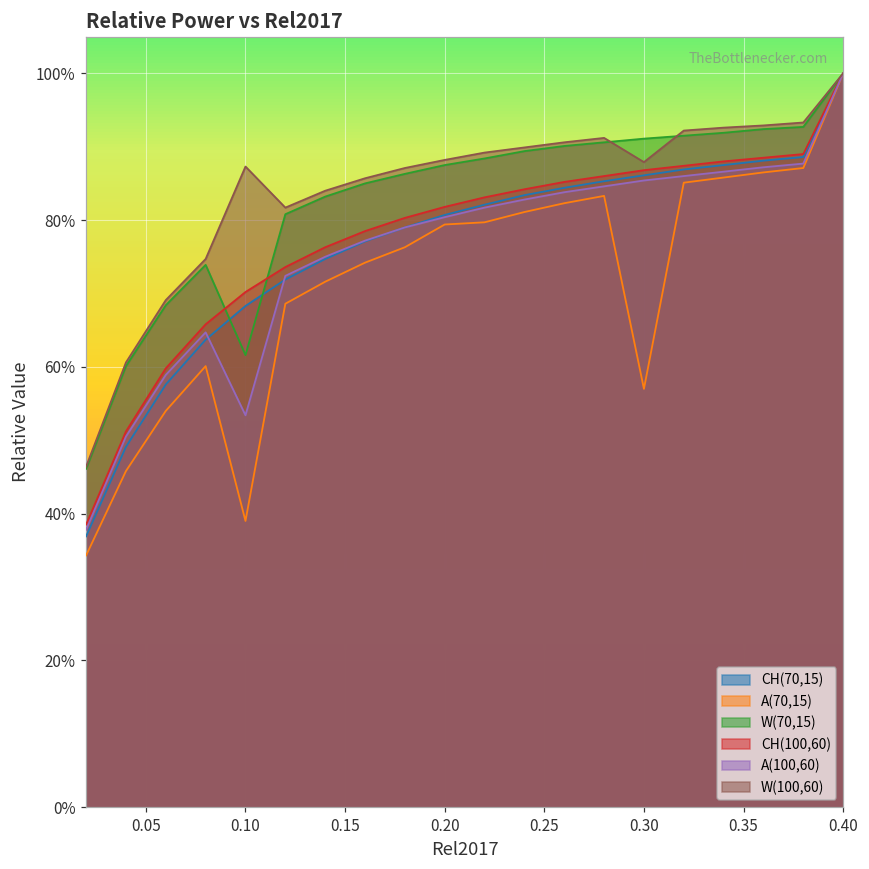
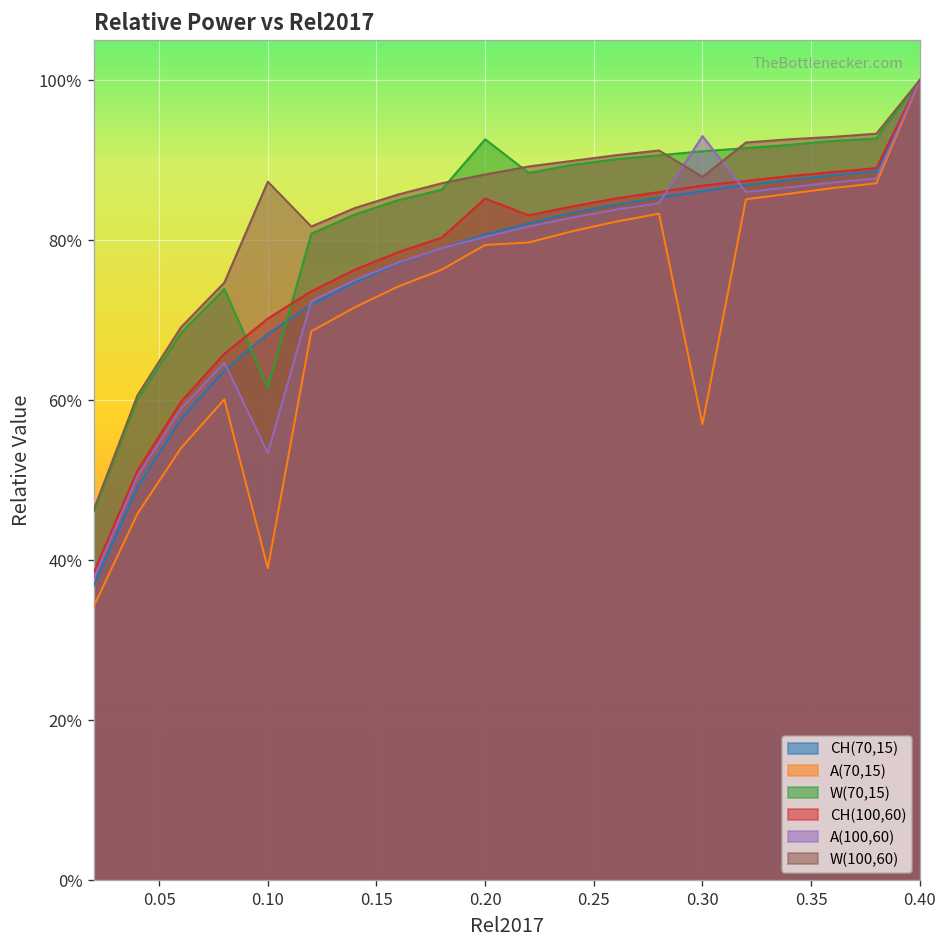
W(70,15), 0.20: 88% -> 93%
CH(100,60), 0.20: 82% -> 85%
A(100,60), 0.30: 85% -> 93%
